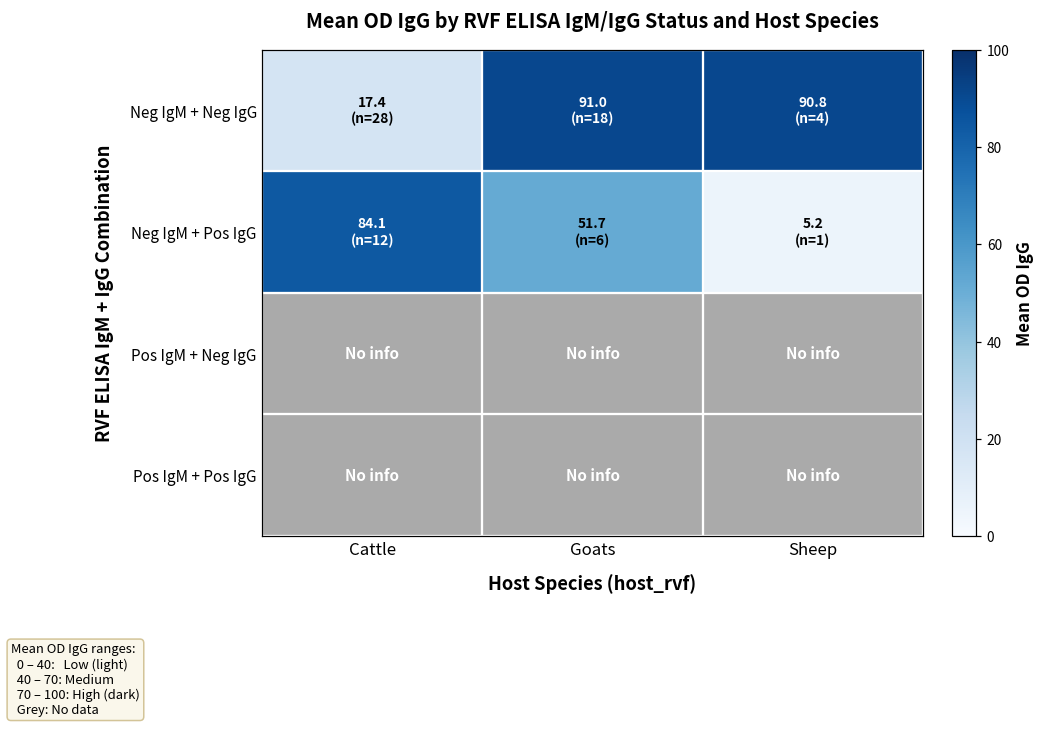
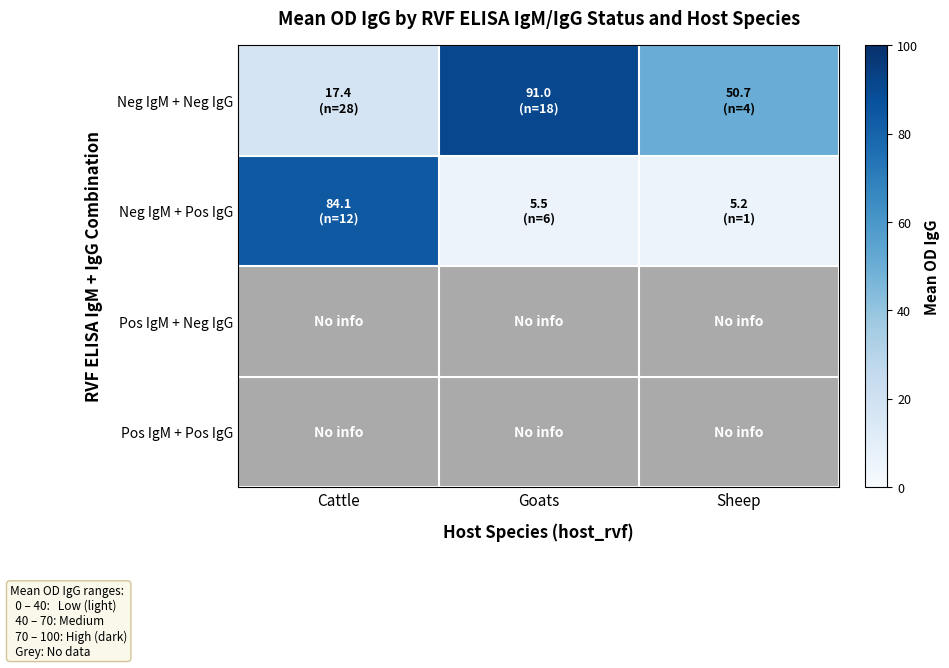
Neg IgM + Neg IgG, Sheep: 90.8 -> 50.7
Neg IgM + Pos IgG, Goats: 51.7 -> 5.5
